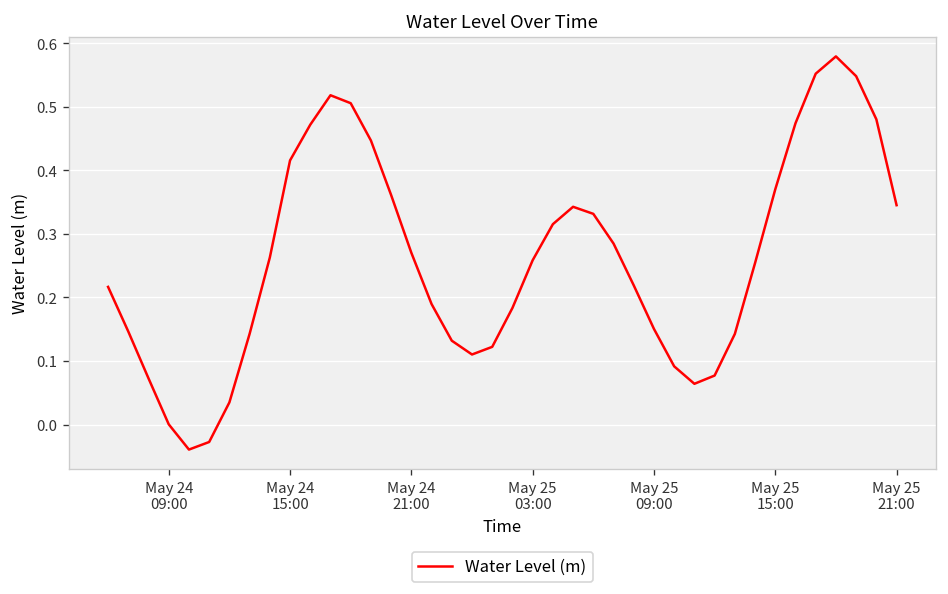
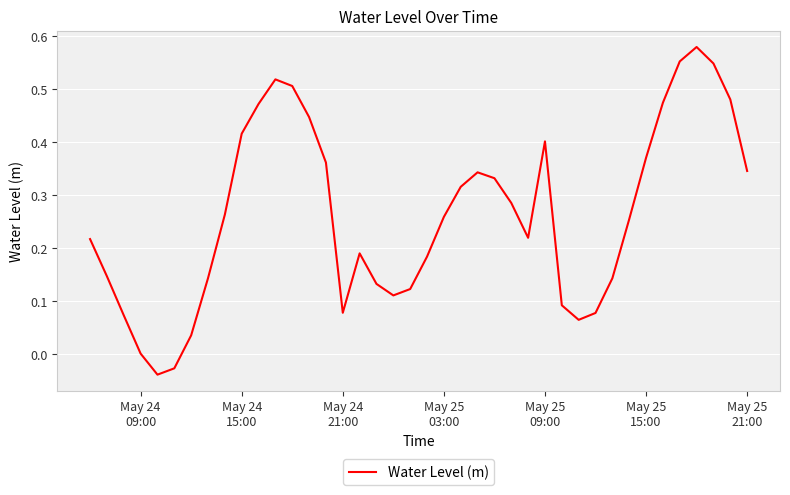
May 24 21:00: 0.27 -> 0.08
May 25 09:00: 0.15 -> 0.40
